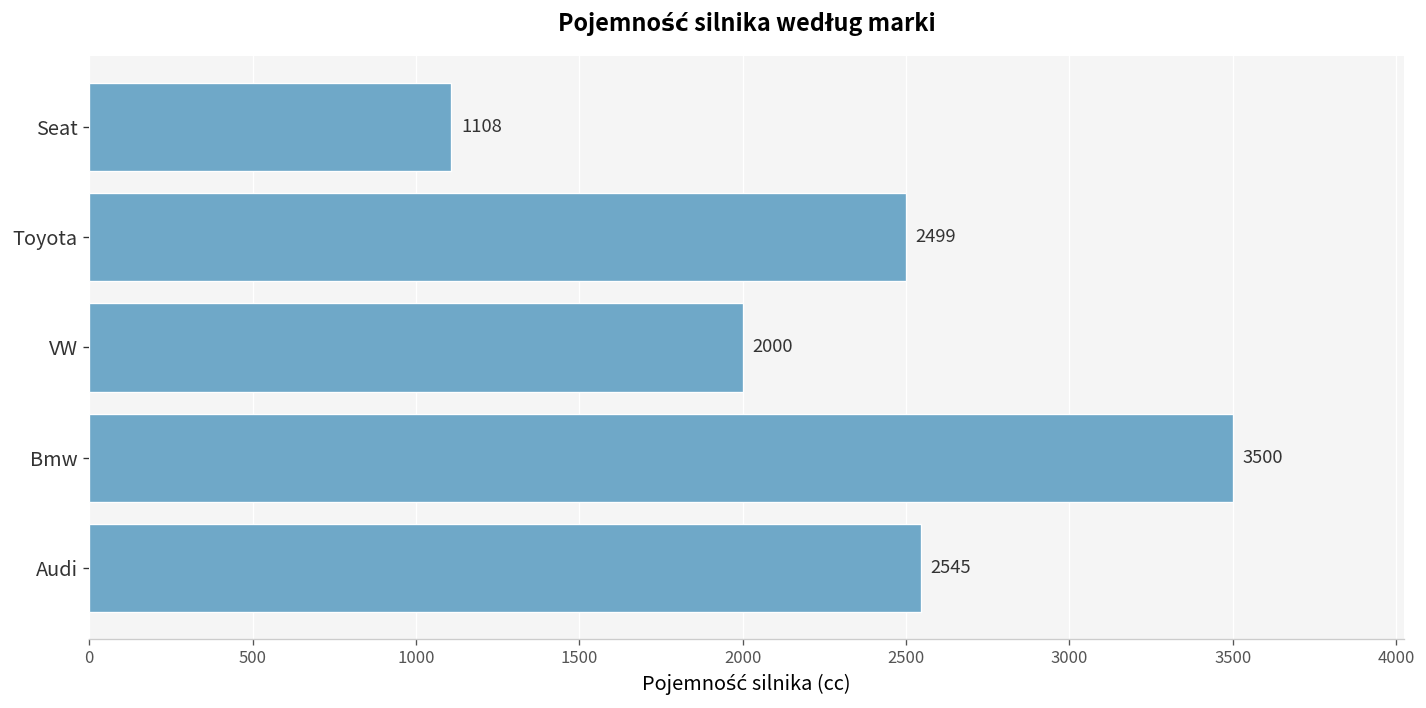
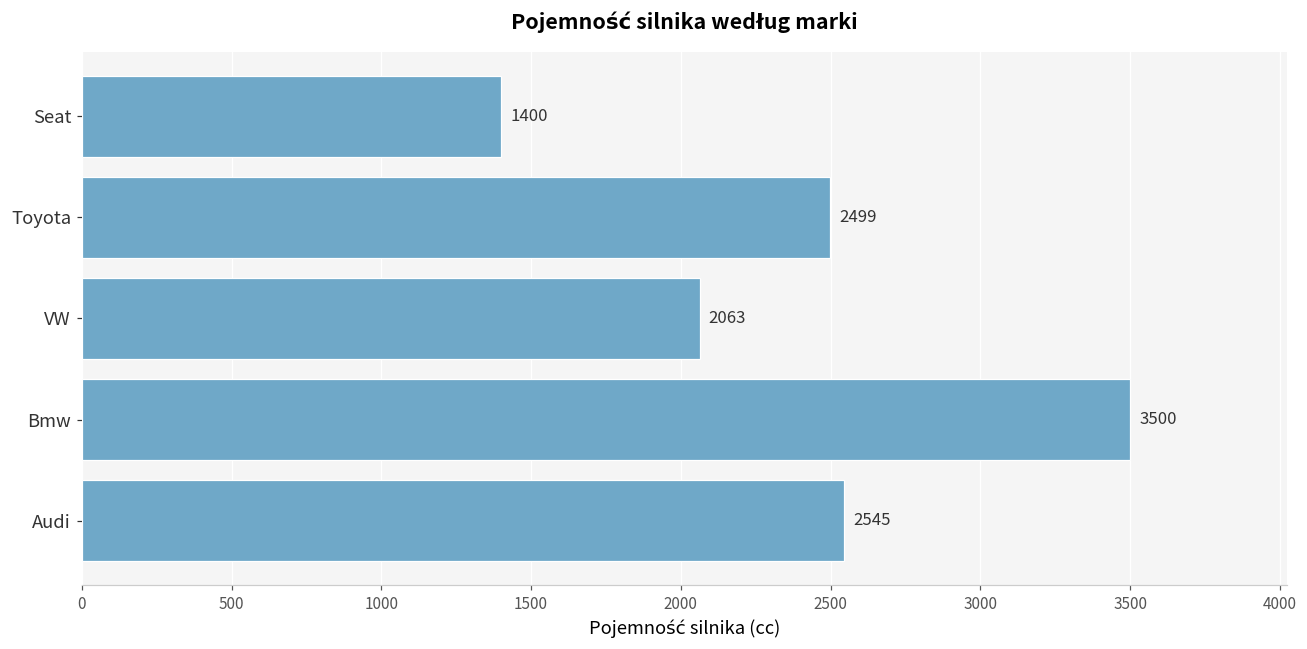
Seat: 1108 -> 1400
VW: 2000 -> 2063
